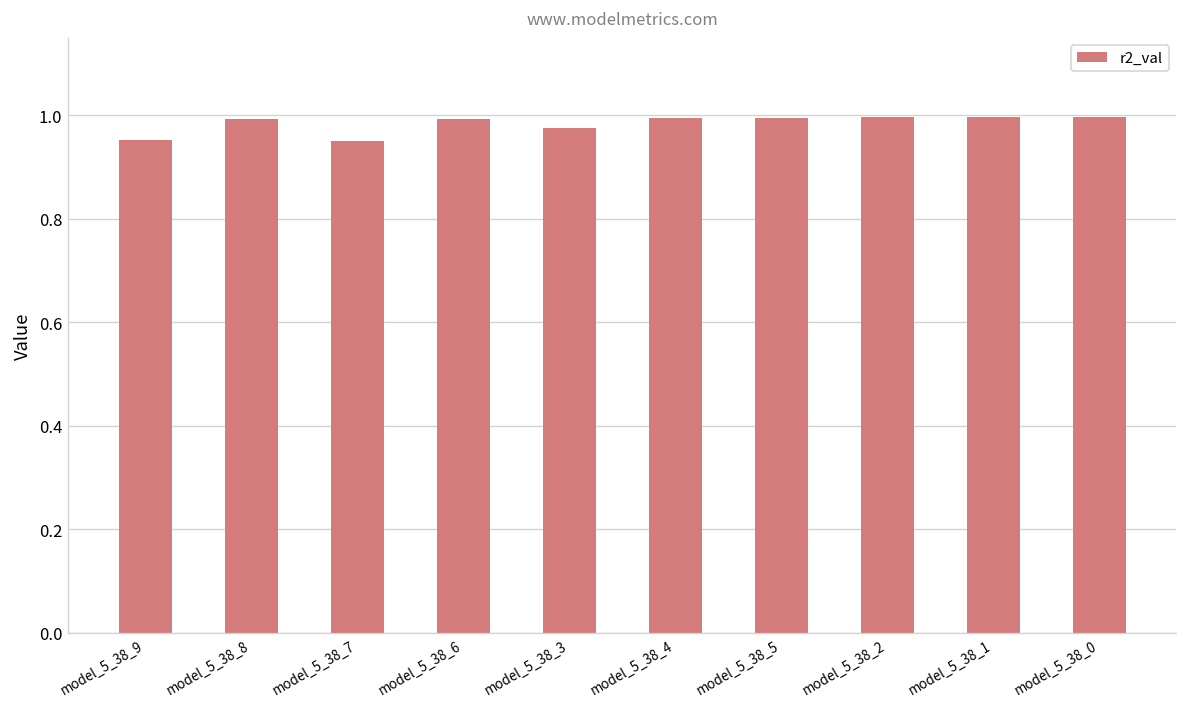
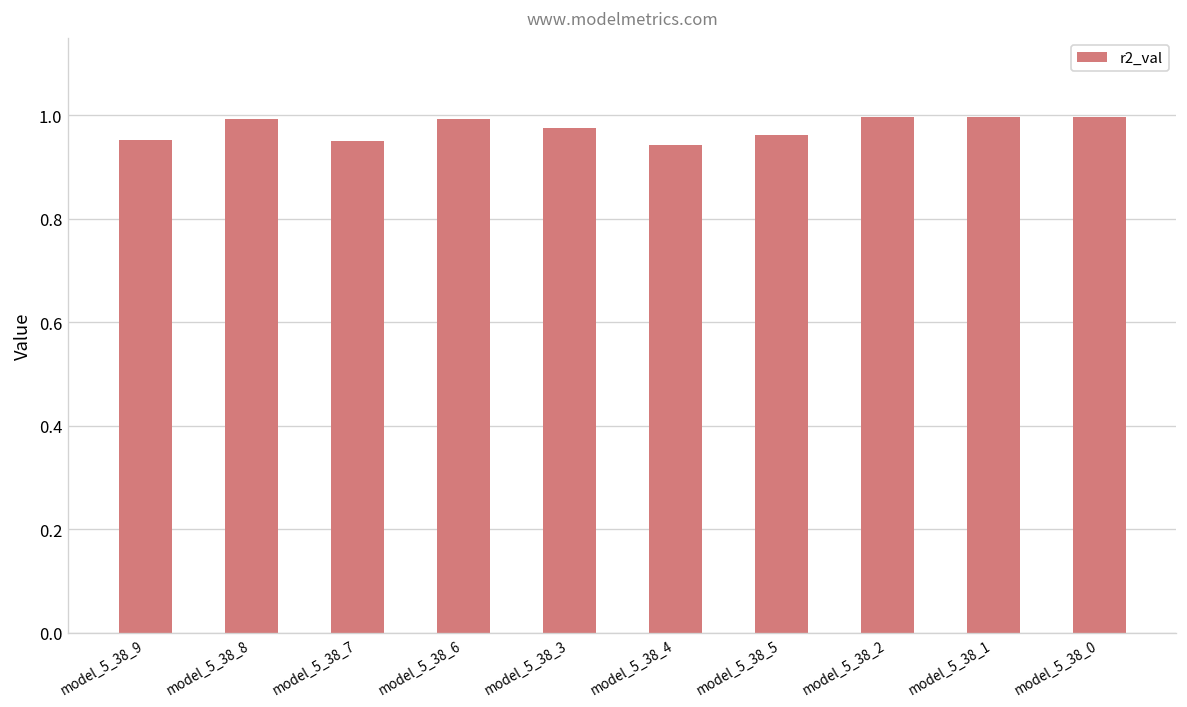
model_5_38_4: 0.99 -> 0.94
model_5_38_5: 0.99 -> 0.96
